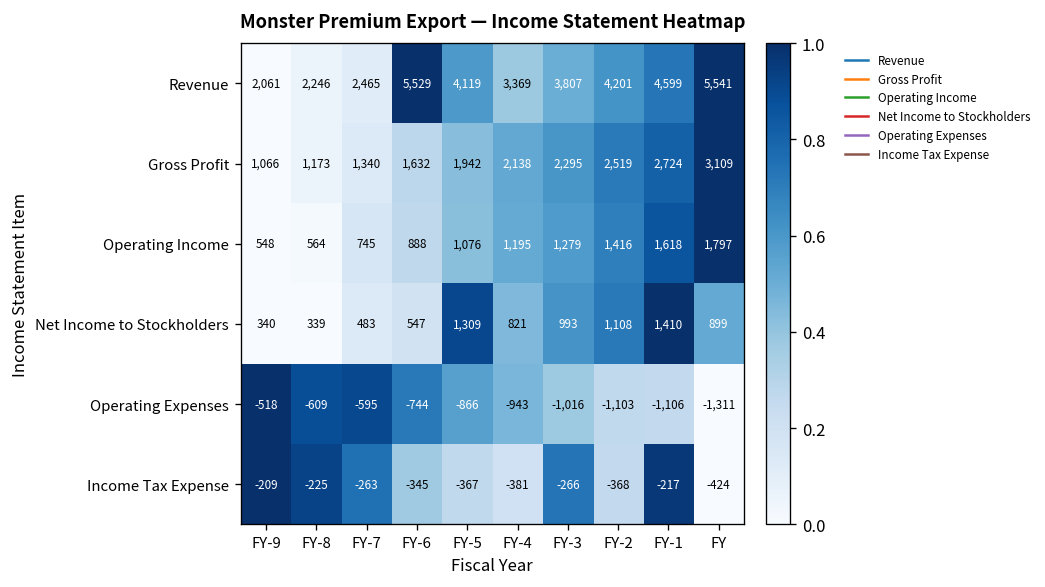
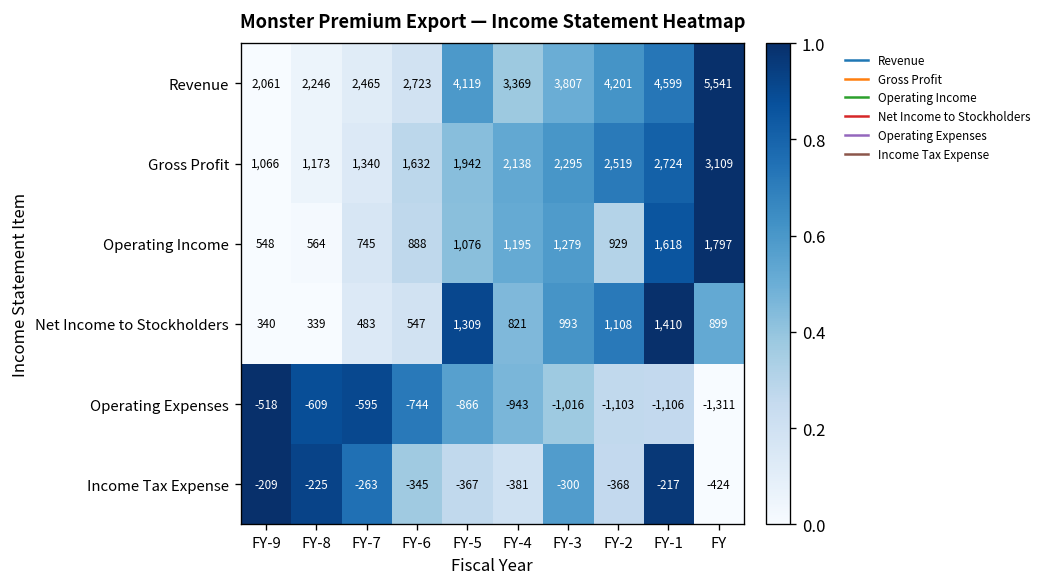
Revenue, FY-6: 5,529 -> 2,723
Operating Income, FY-2: 1,416 -> 929
Income Tax Expense, FY-3: -266 -> -300
